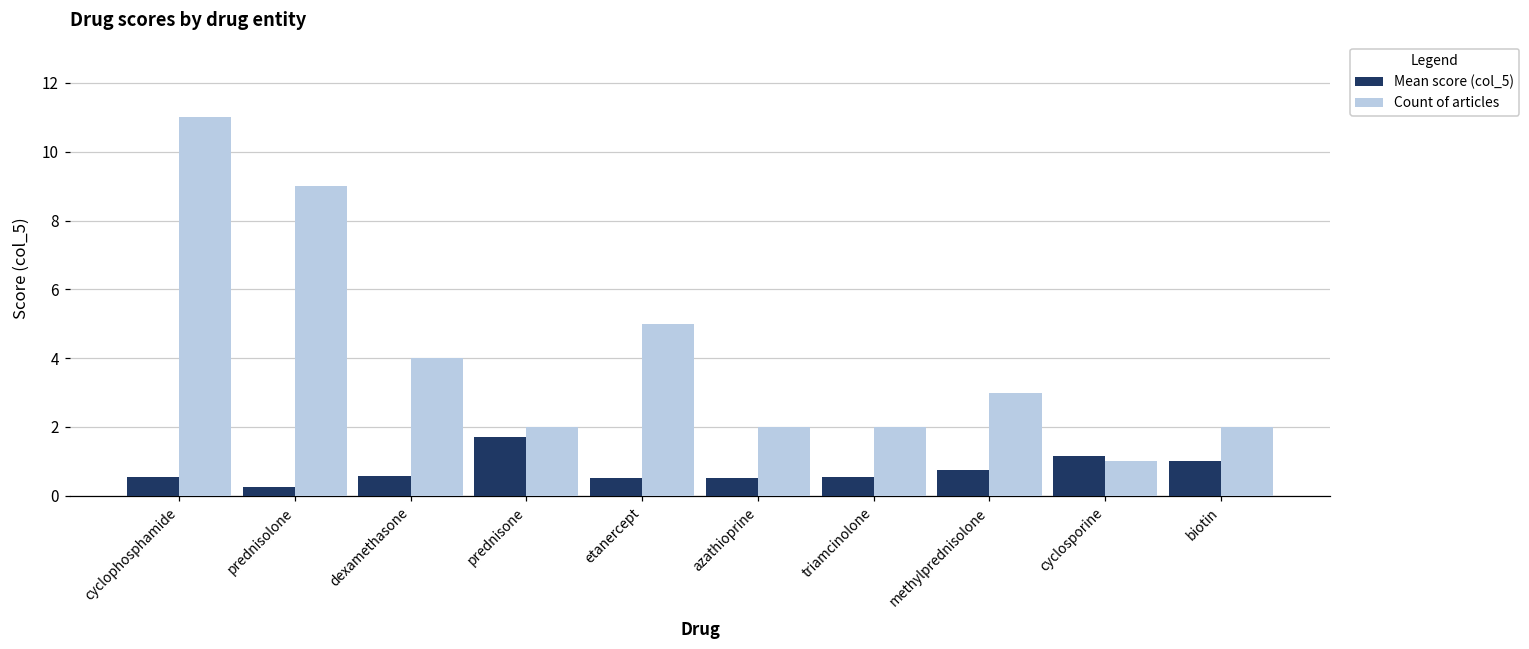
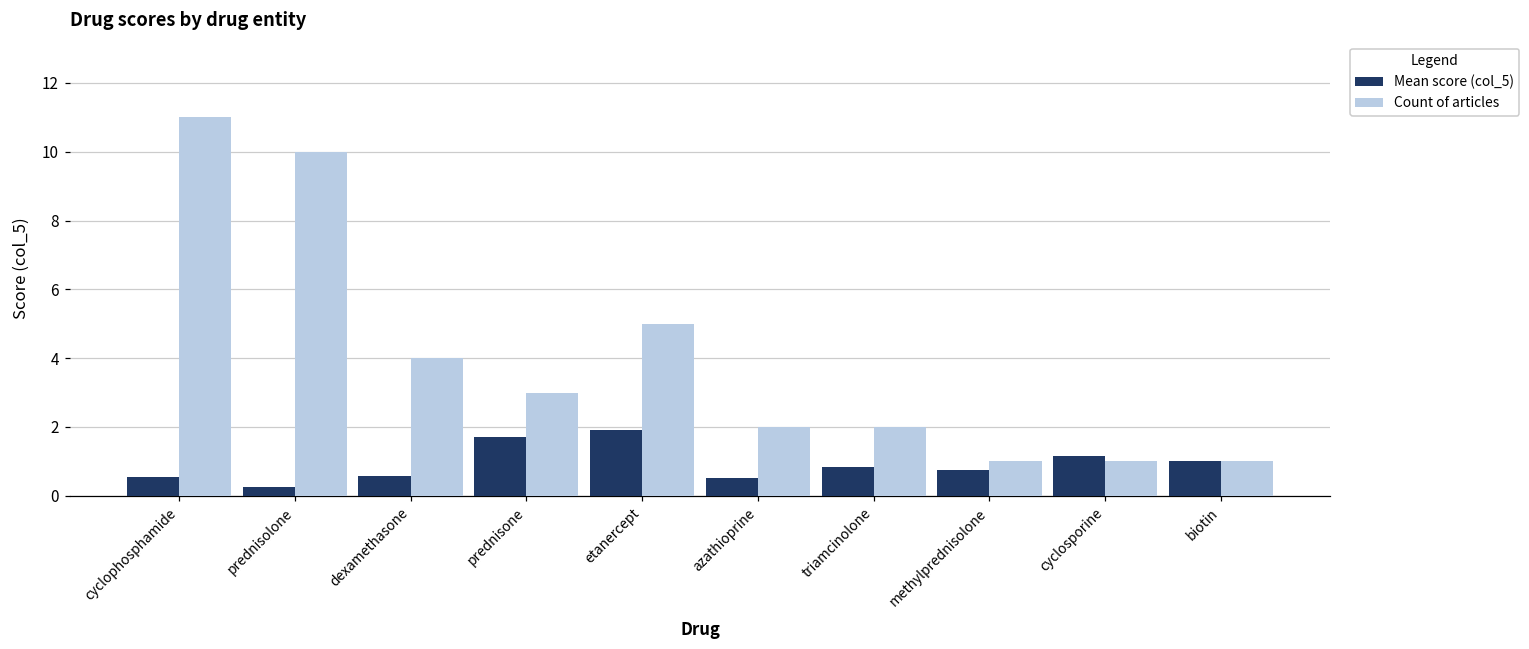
Count of articles, prednisolone: 9 -> 10
Count of articles, prednisone: 2 -> 3
Mean score (col_5), etanercept: 0.5 -> 1.9
Mean score (col_5), triamcinolone: 0.5 -> 0.8
Count of articles, methylprednisolone: 3 -> 1
Count of articles, biotin: 2 -> 1
